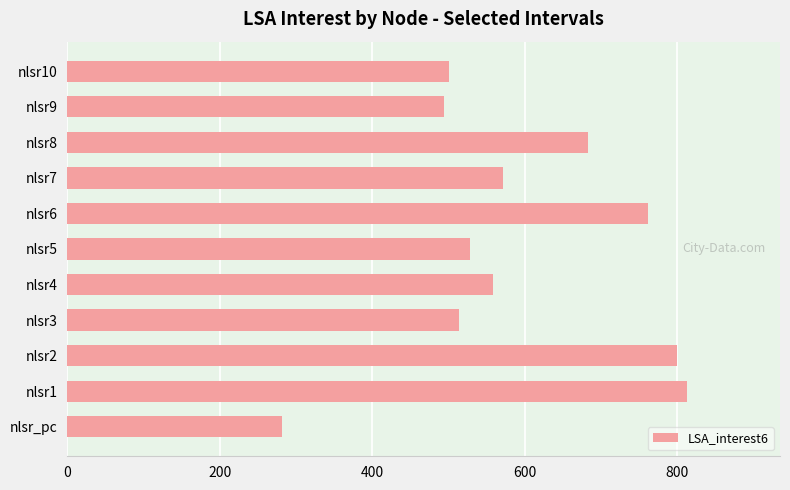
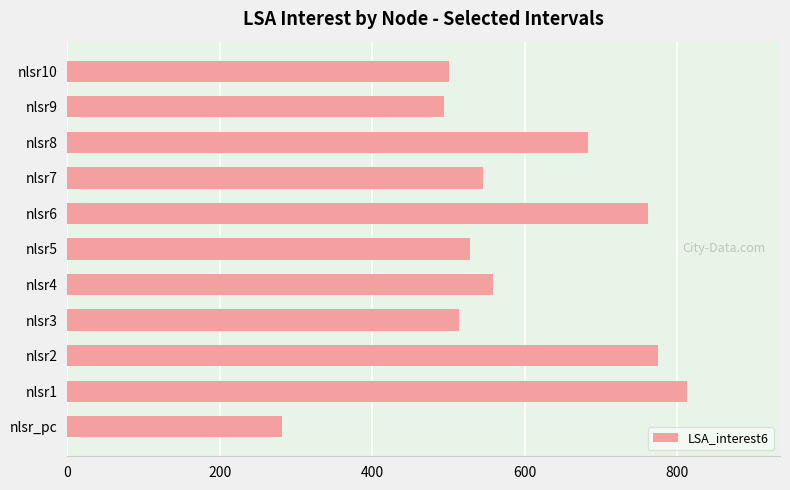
nlsr7: 570 -> 550
nlsr2: 800 -> 780
